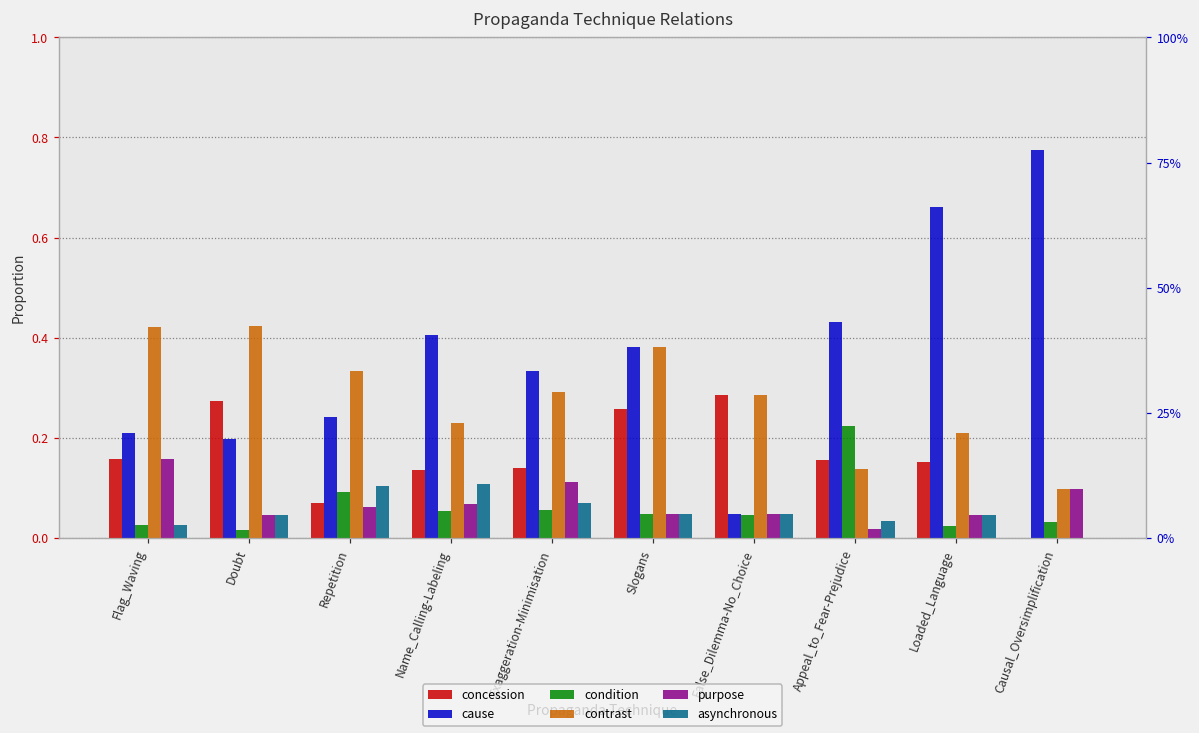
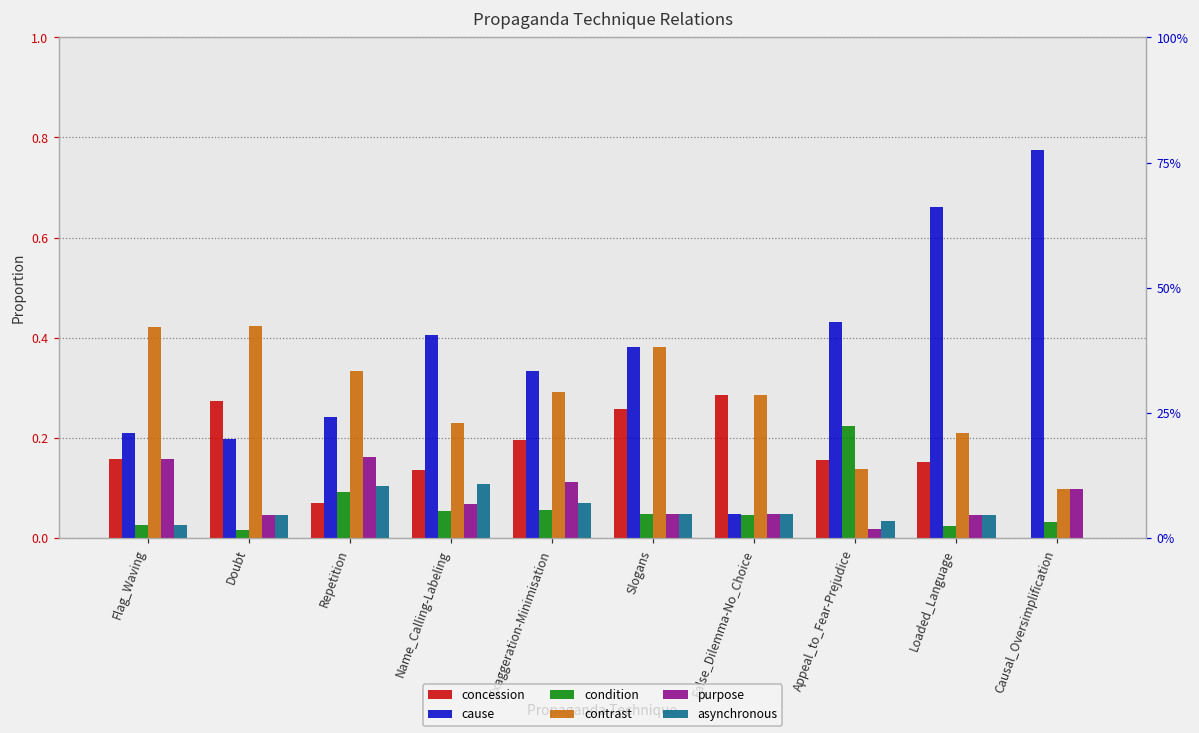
purpose, Repetition: 0.06 -> 0.16
concession, Exaggeration-Minimisation: 0.14 -> 0.19
